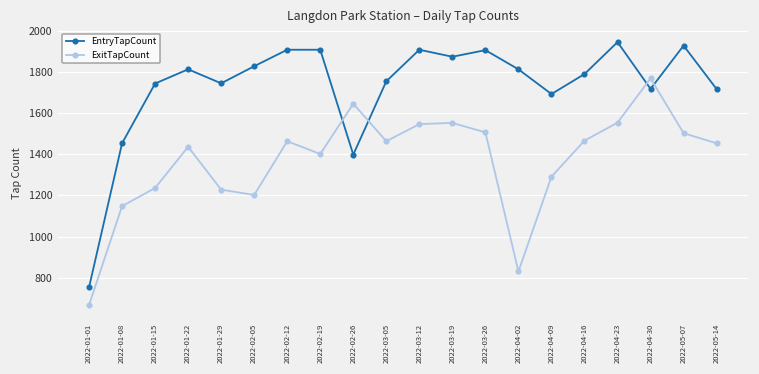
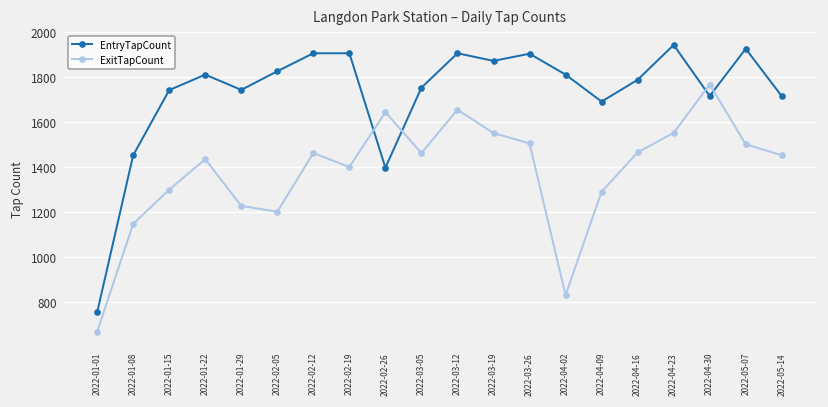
ExitTapCount, 2022-01-15: 1240 -> 1300
ExitTapCount, 2022-03-12: 1550 -> 1660
